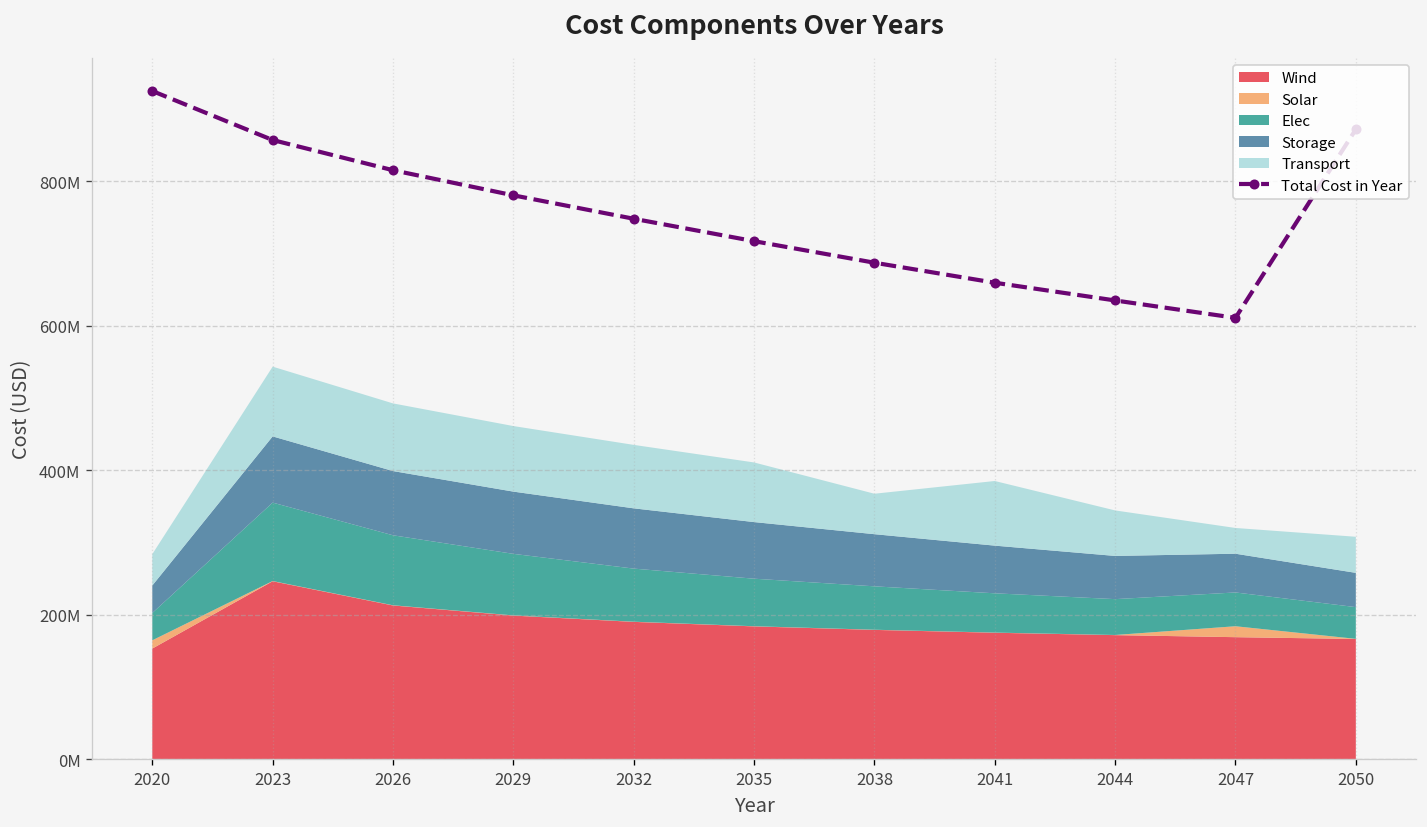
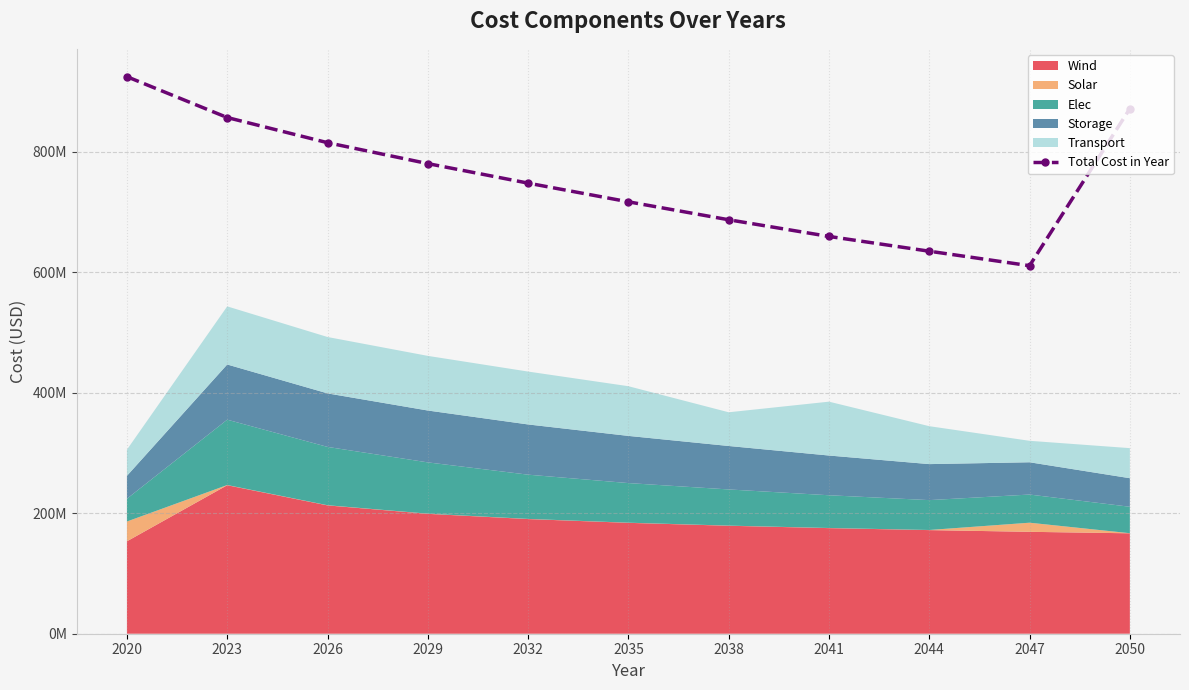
Solar, 2020: 10000000 -> 30000000
